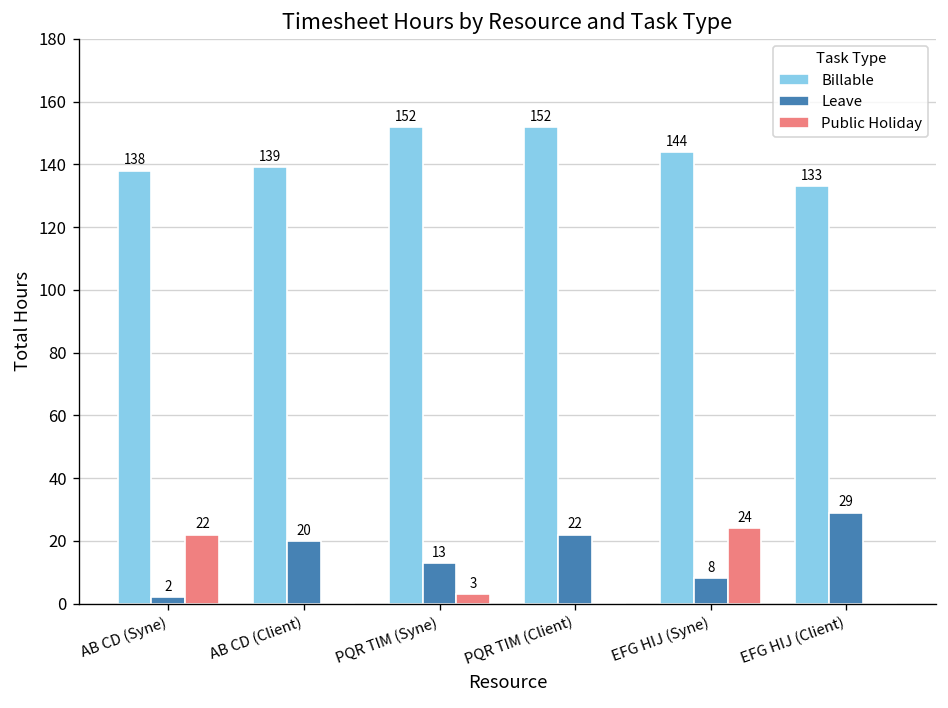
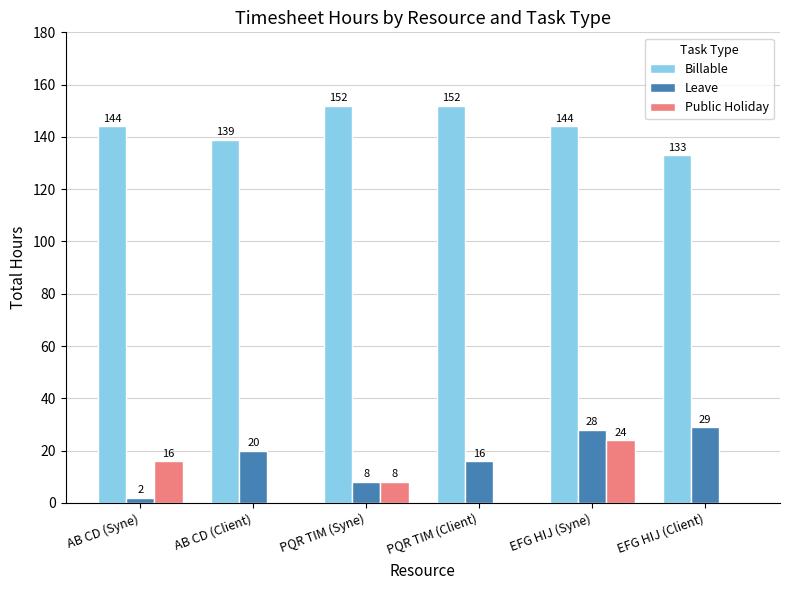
Billable, AB CD (Syne): 138 -> 144
Public Holiday, AB CD (Syne): 22 -> 16
Leave, PQR TIM (Syne): 13 -> 8
Public Holiday, PQR TIM (Syne): 3 -> 8
Leave, PQR TIM (Client): 22 -> 16
Leave, EFG HIJ (Syne): 8 -> 28
